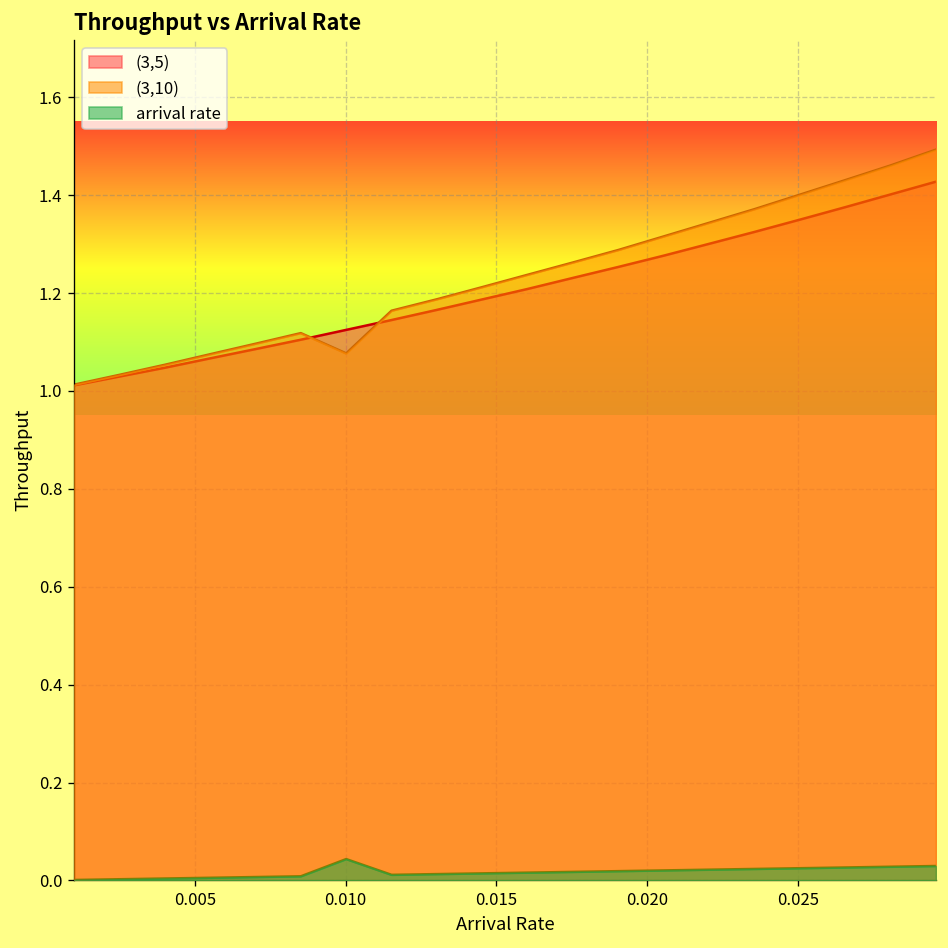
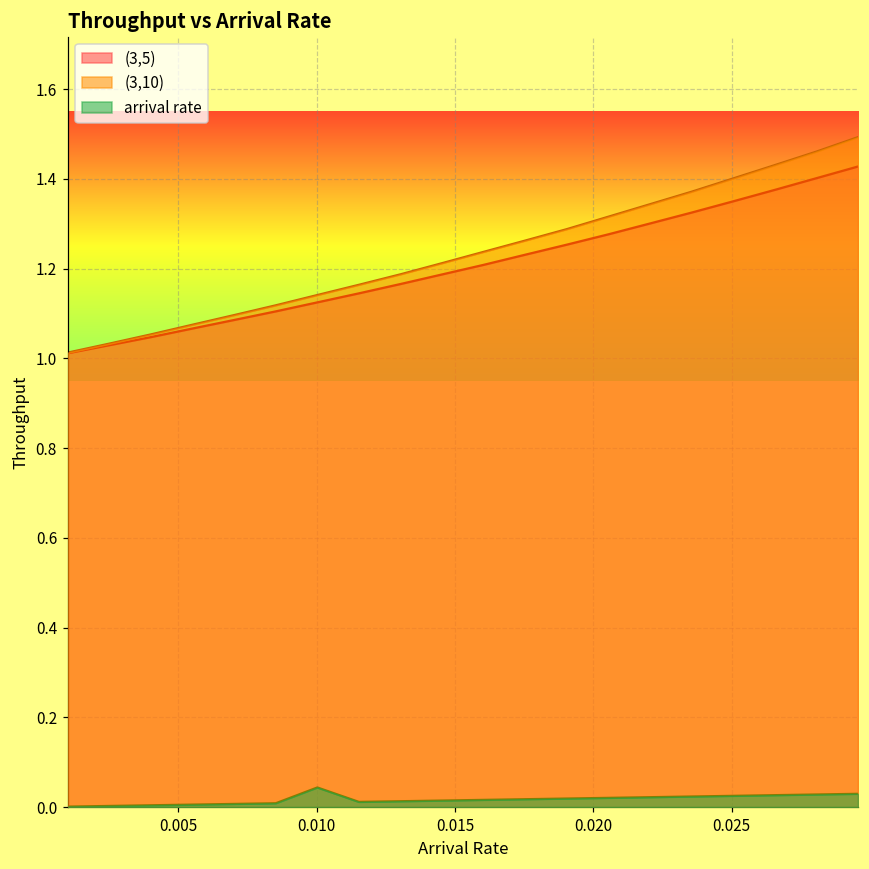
(3,10), 0.010: 1.08 -> 1.14
